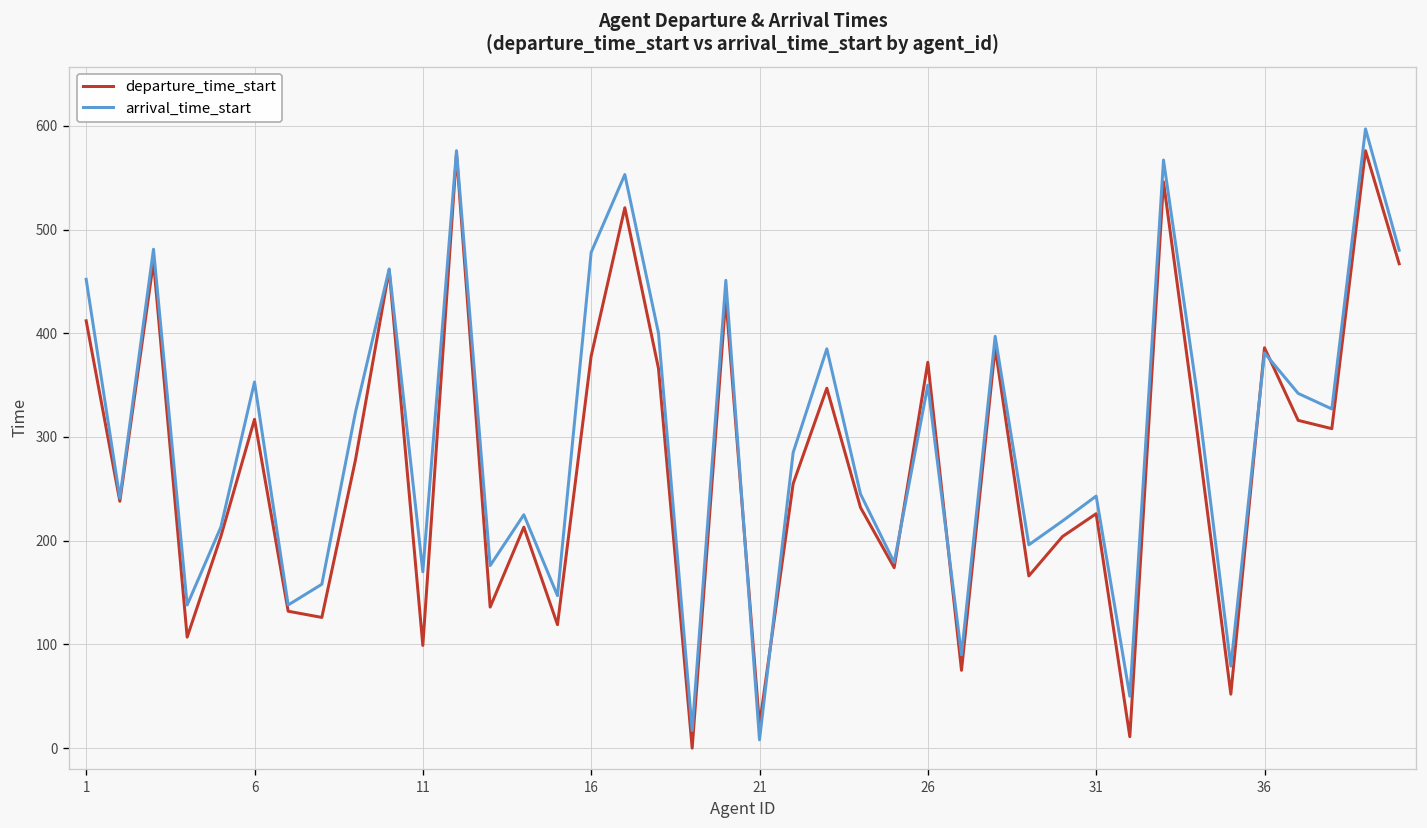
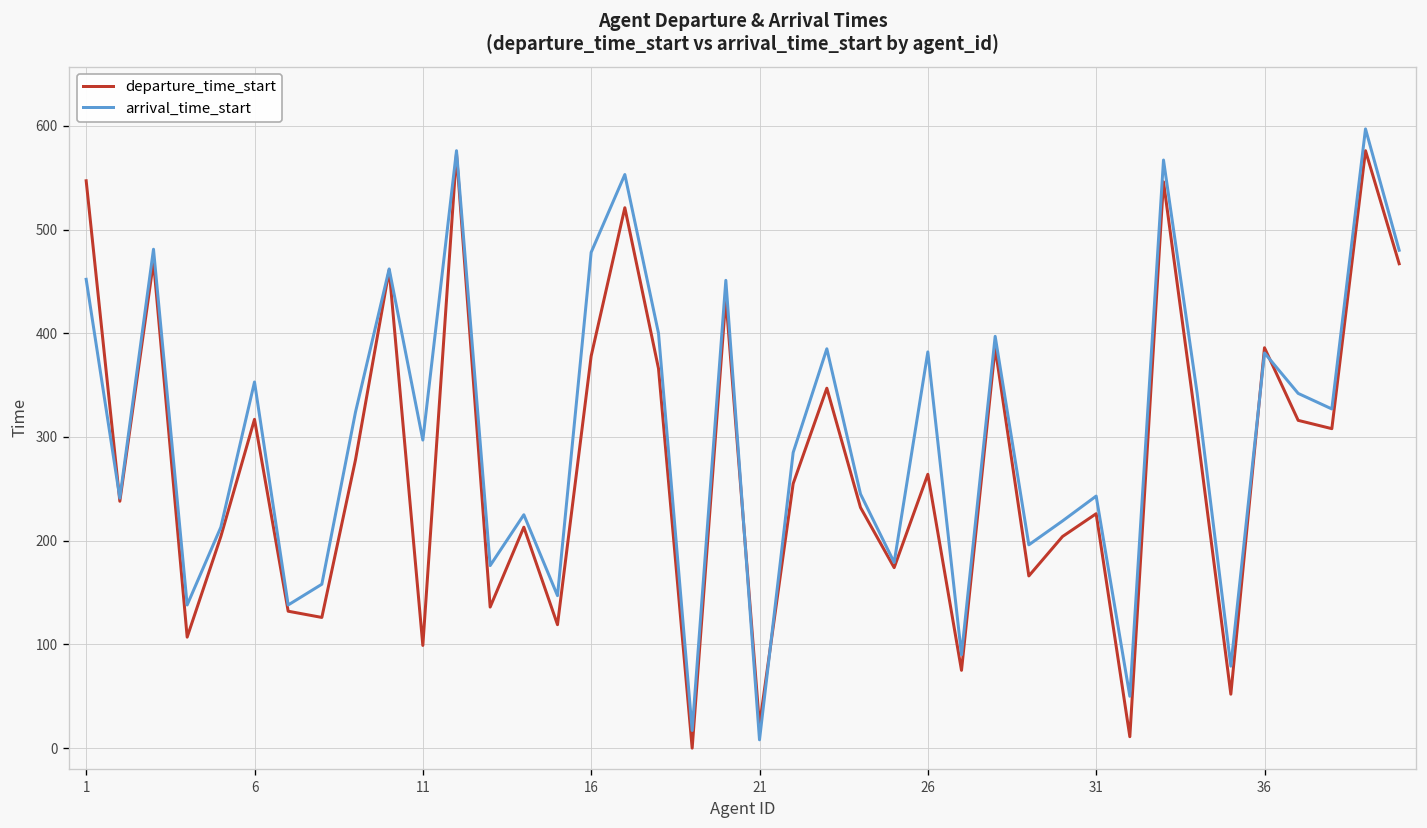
departure_time_start, 1: 410 -> 550
arrival_time_start, 11: 170 -> 300
departure_time_start, 26: 370 -> 260
arrival_time_start, 26: 350 -> 380
